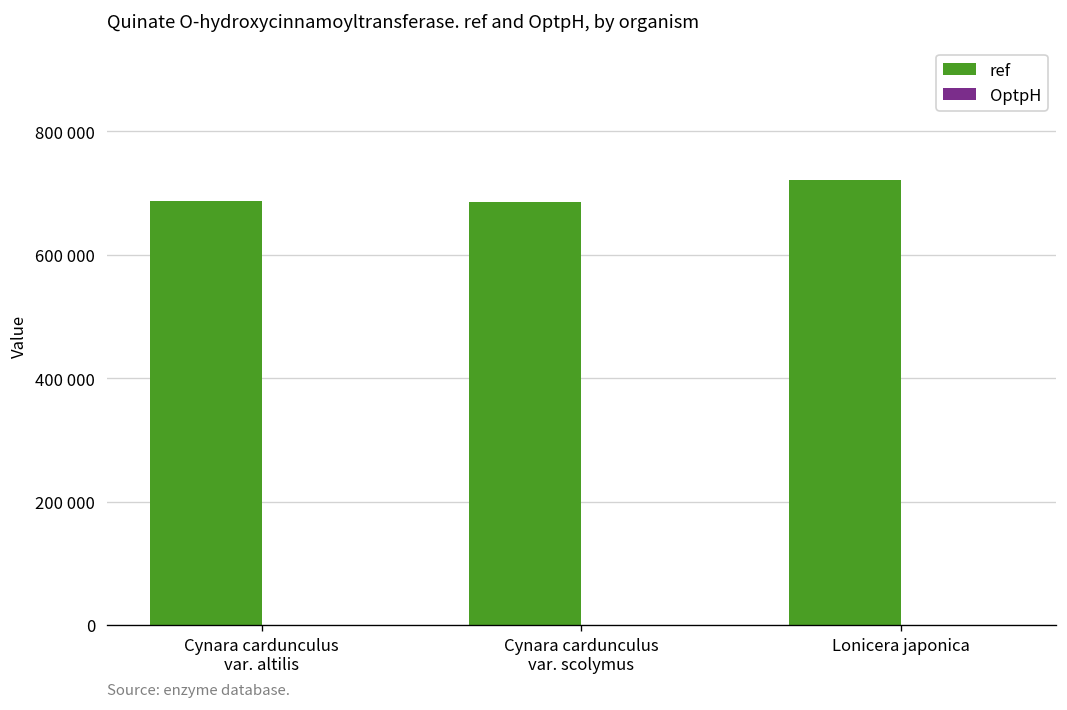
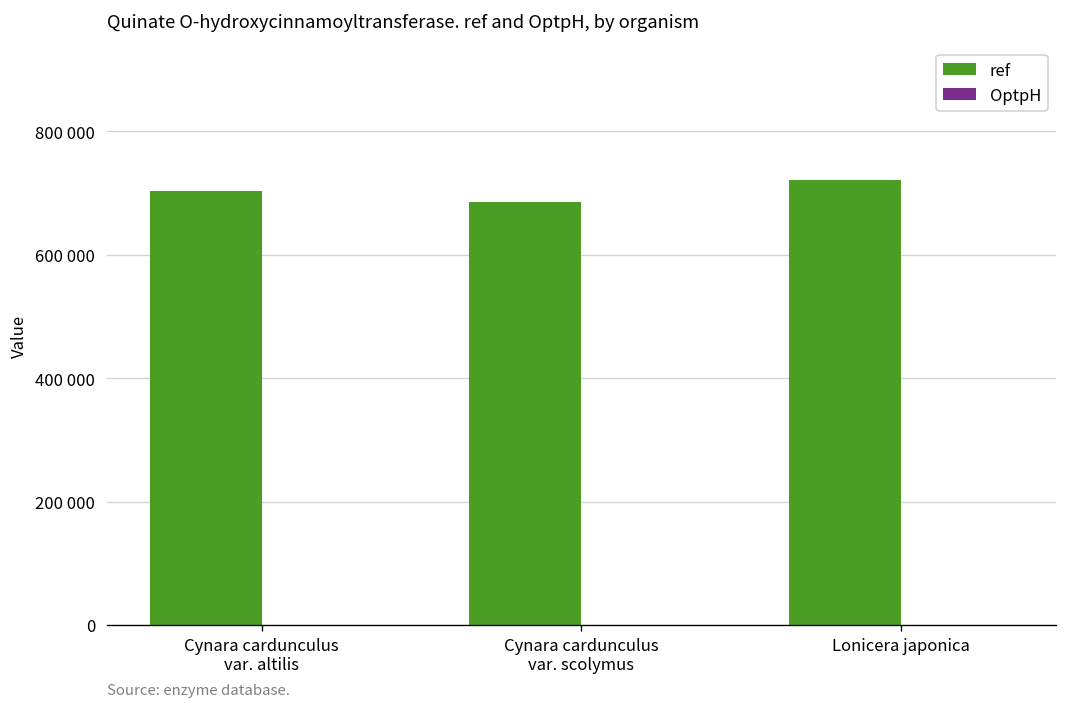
ref, Cynara cardunculus var. altilis: 690000 -> 700000
